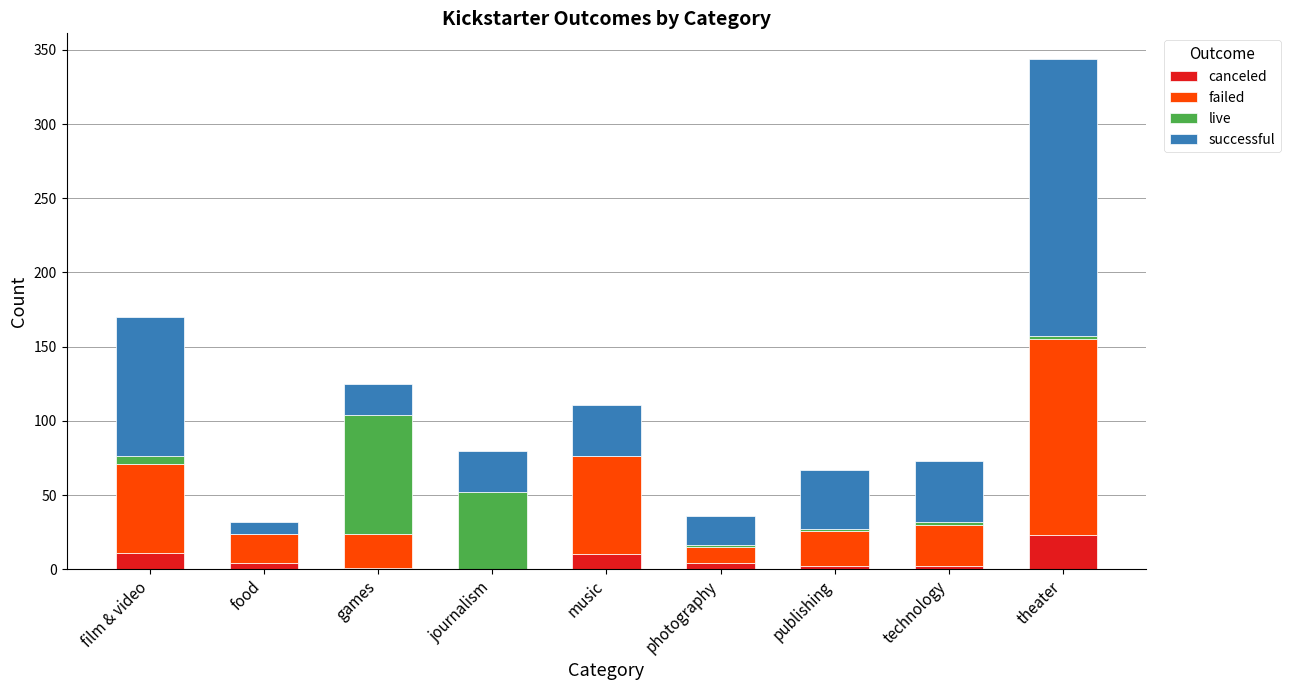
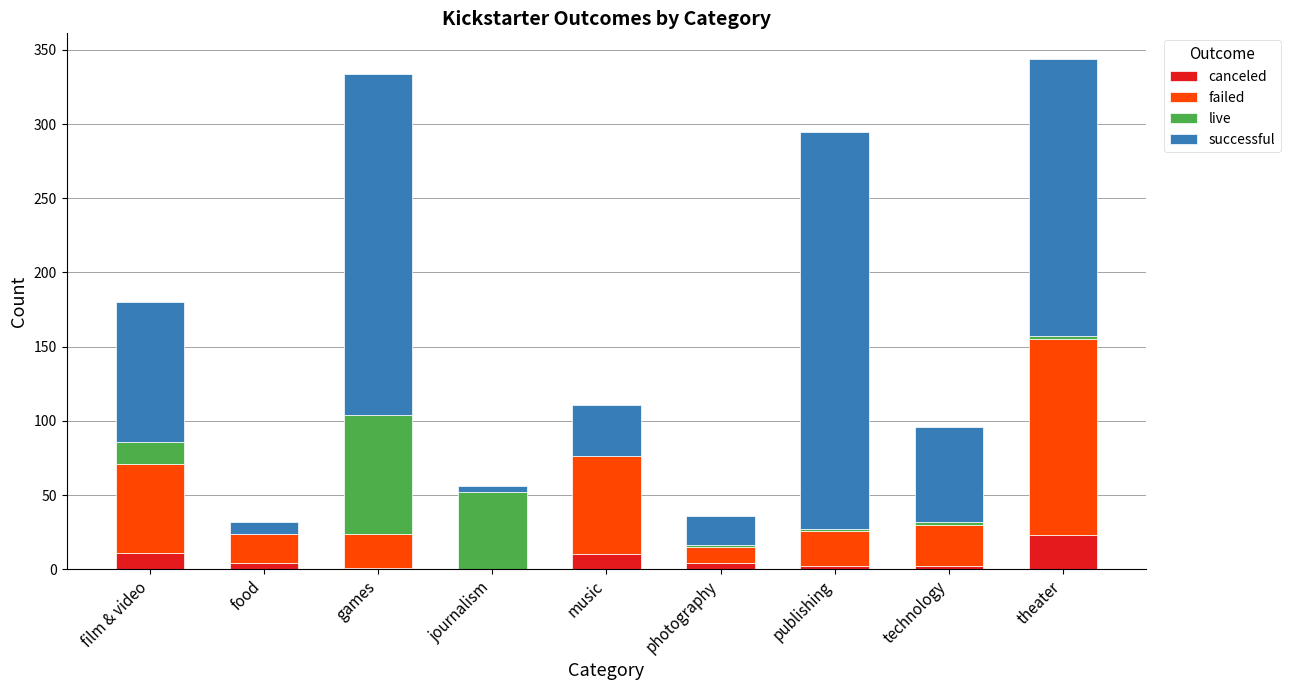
live, film & video: 5 -> 15
successful, games: 21 -> 230
successful, journalism: 28 -> 4
successful, publishing: 40 -> 268
successful, technology: 41 -> 64
